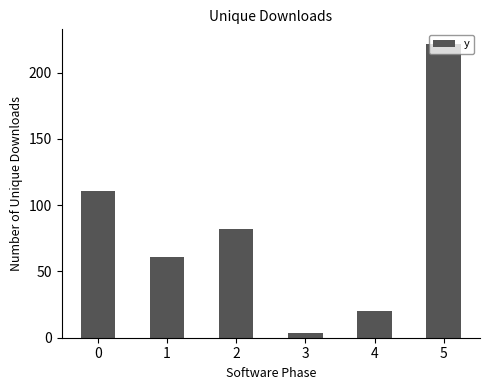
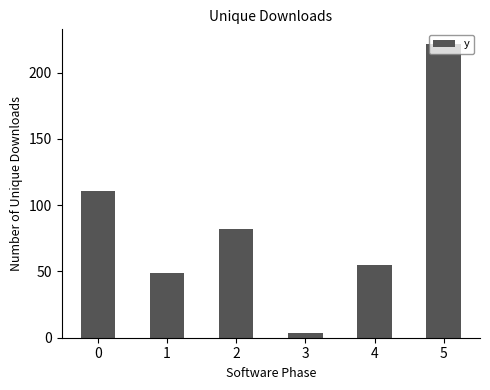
1: 61 -> 49
4: 21 -> 55
